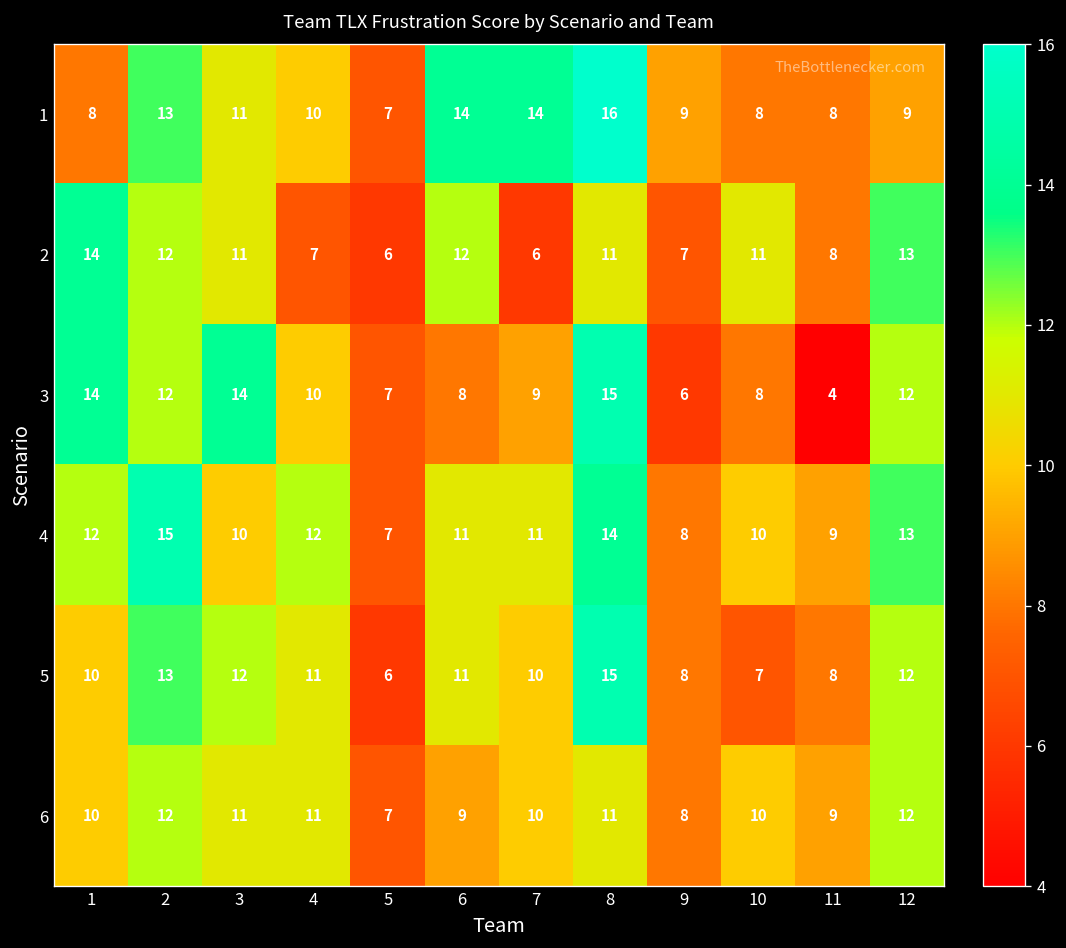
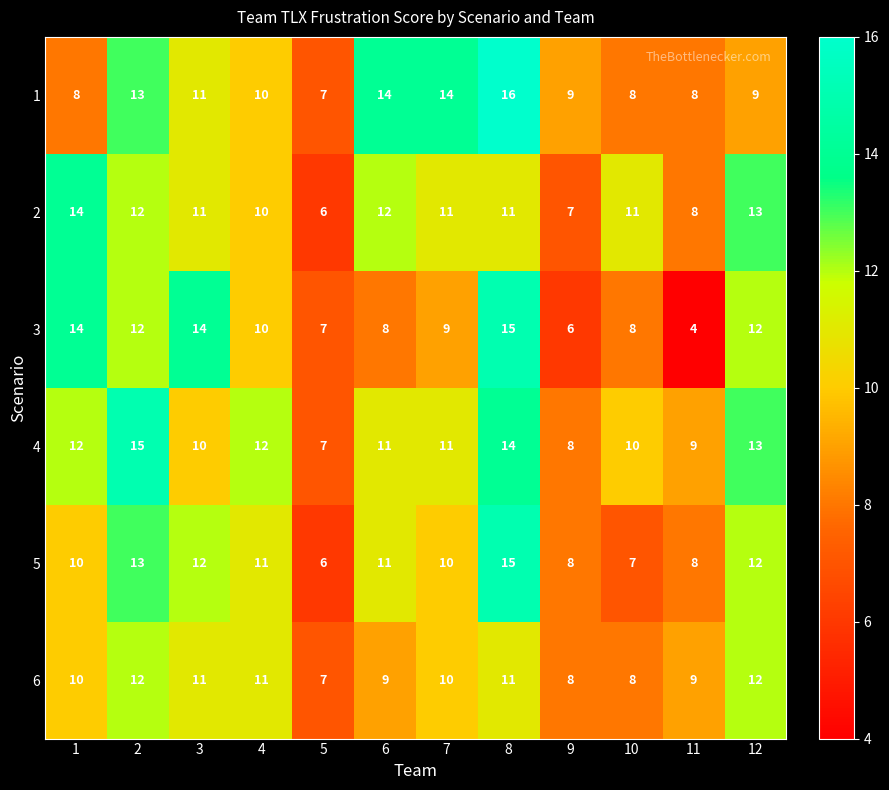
2, 4: 7 -> 10
2, 7: 6 -> 11
6, 10: 10 -> 8
